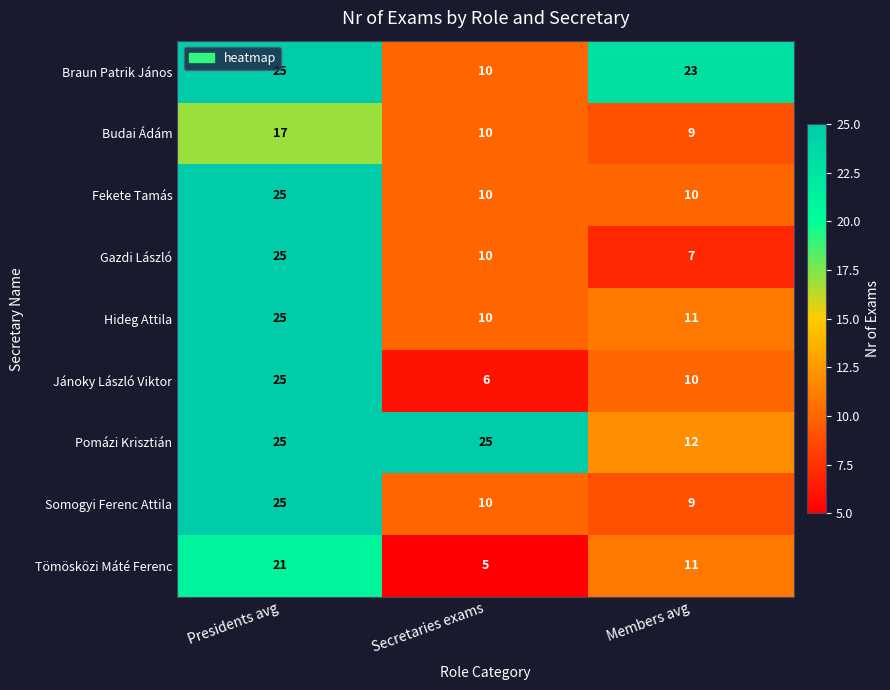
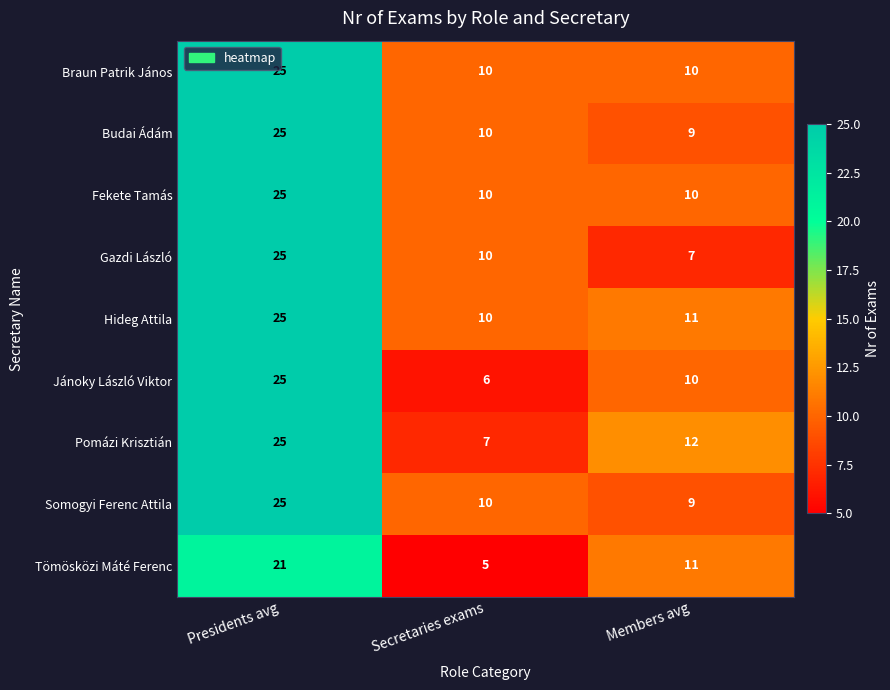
Braun Patrik János, Members avg: 23 -> 10
Budai Ádám, Presidents avg: 17 -> 25
Pomázi Krisztián, Secretaries exams: 25 -> 7
